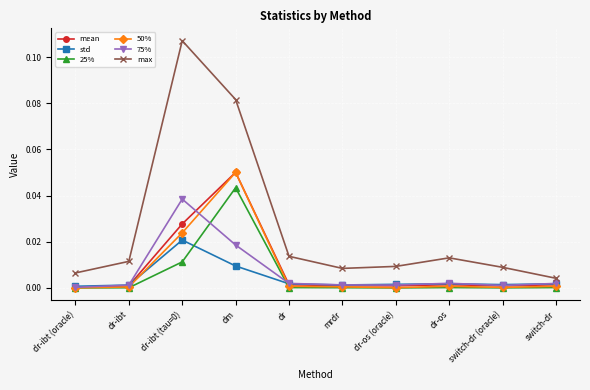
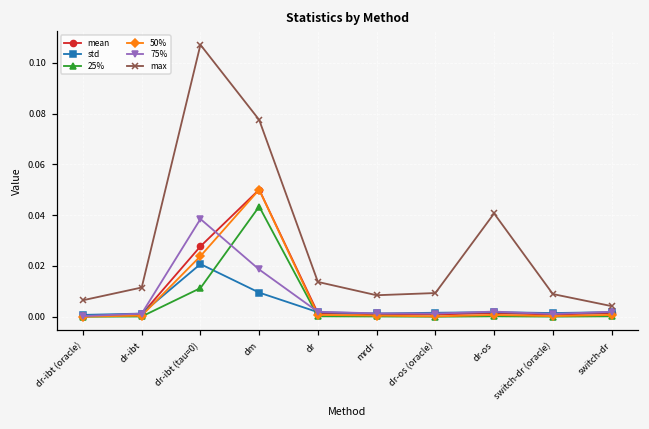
max, dm: 0.082 -> 0.078
max, dr-os: 0.013 -> 0.041
